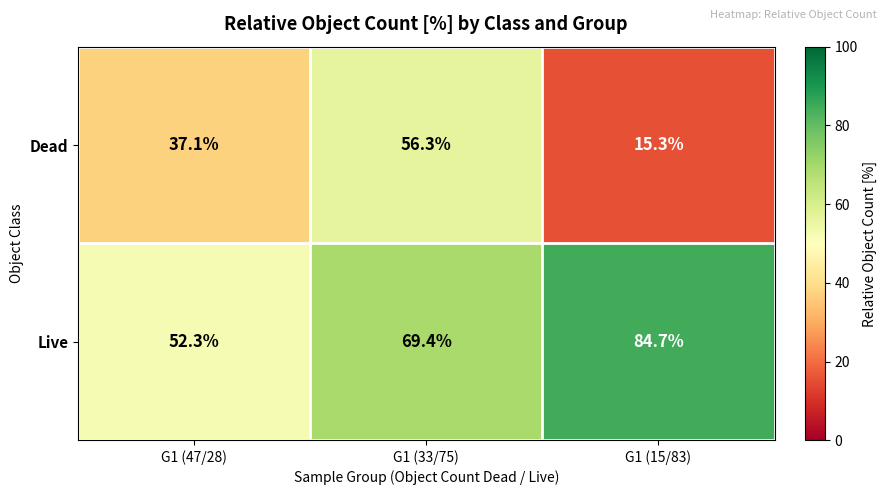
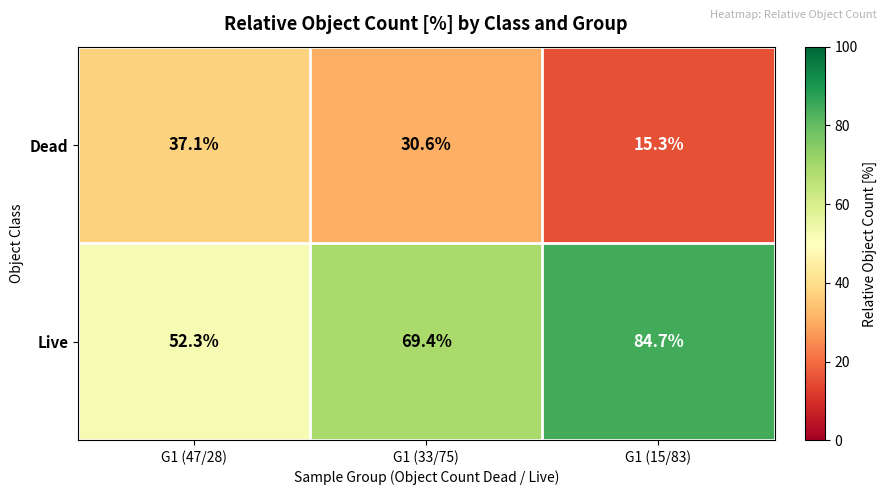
Dead, G1 (33/75): 56.3% -> 30.6%
